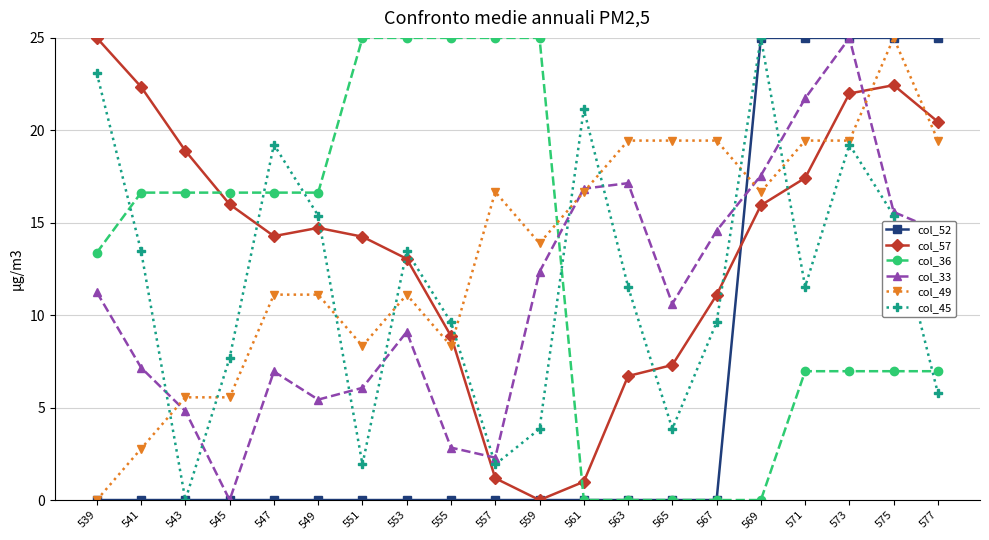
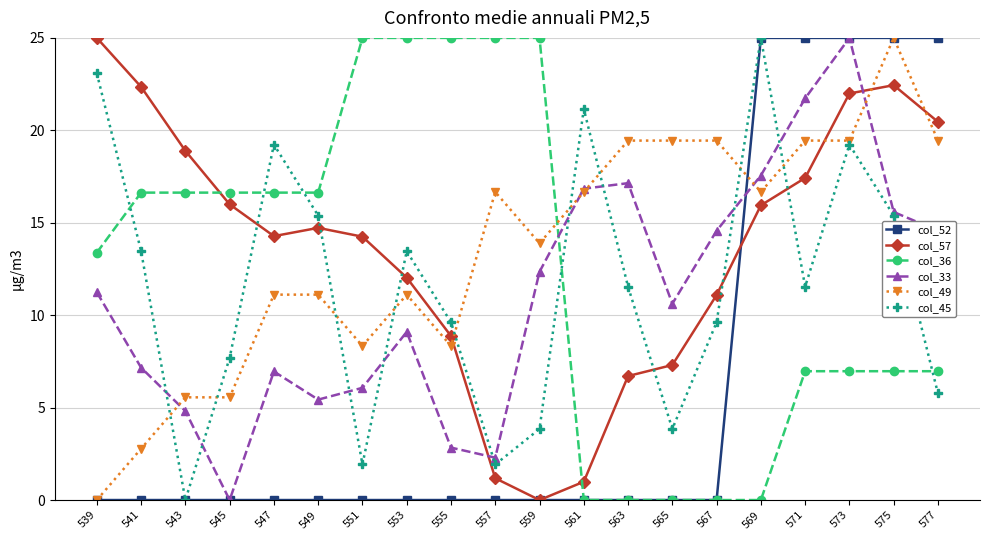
col_57, 553: 13.1 -> 12.0
